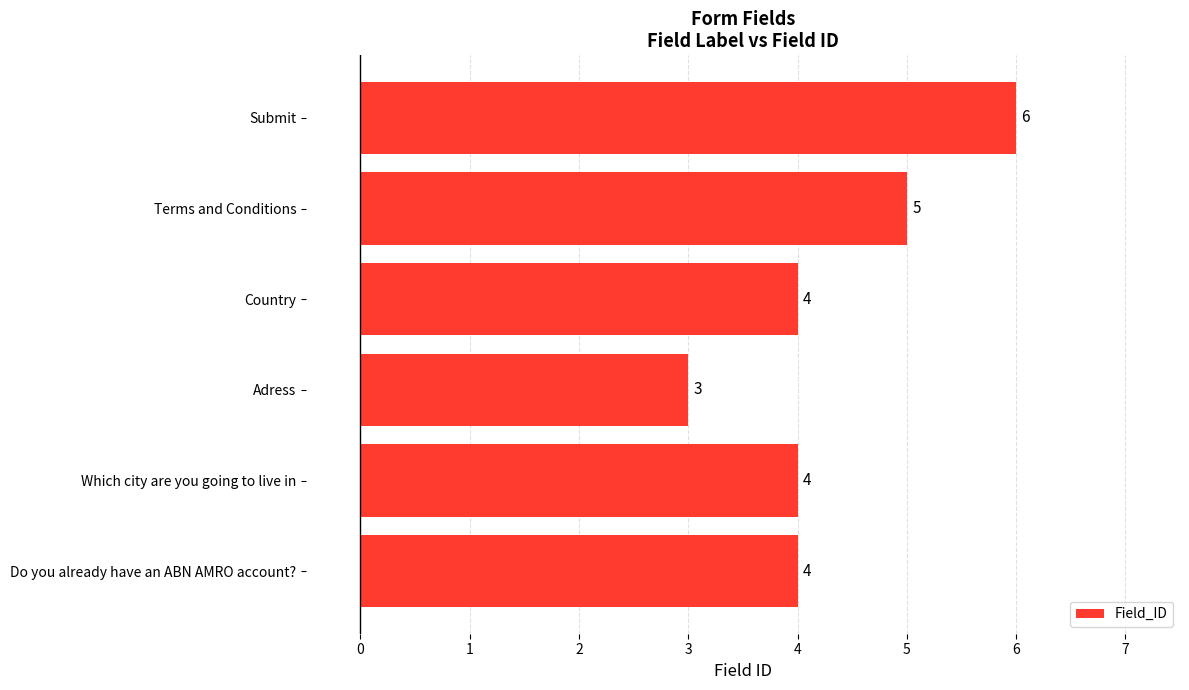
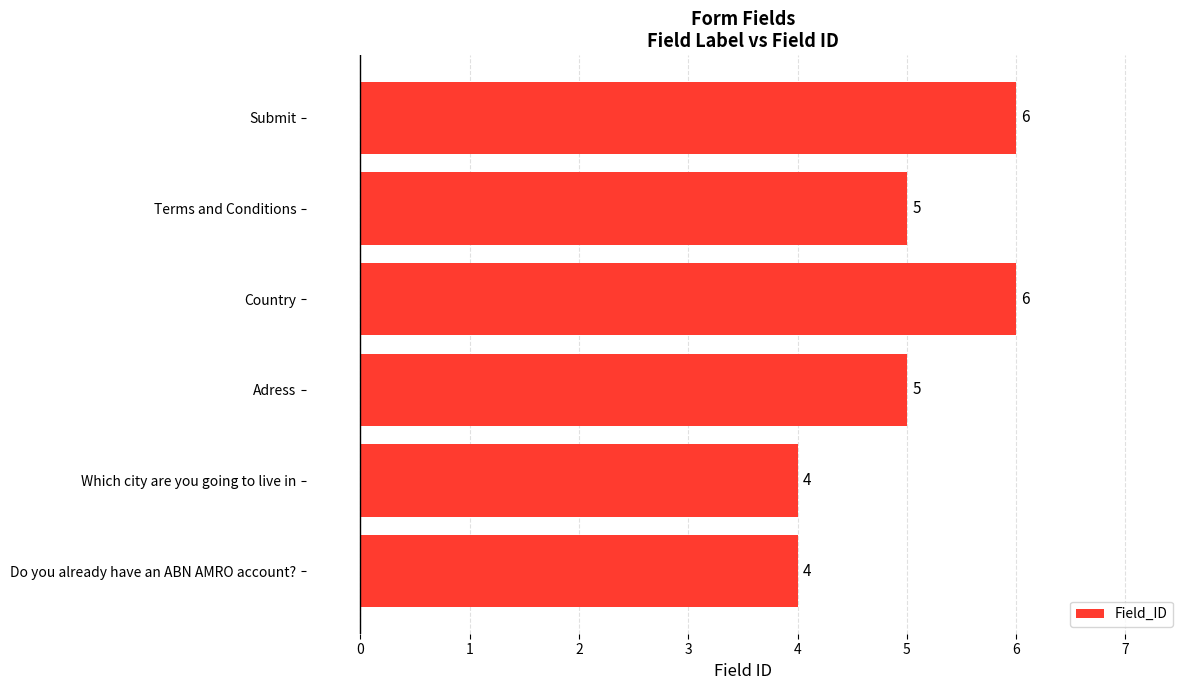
Country: 4 -> 6
Adress: 3 -> 5
